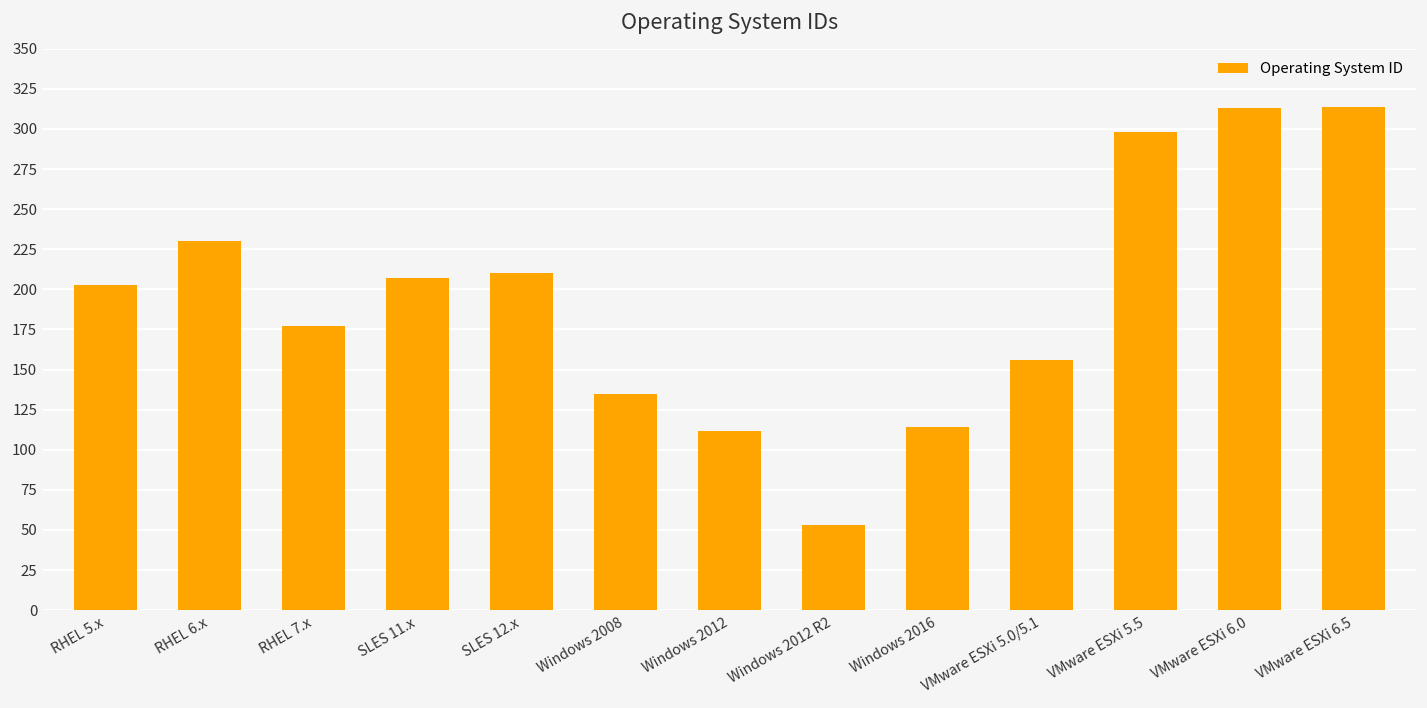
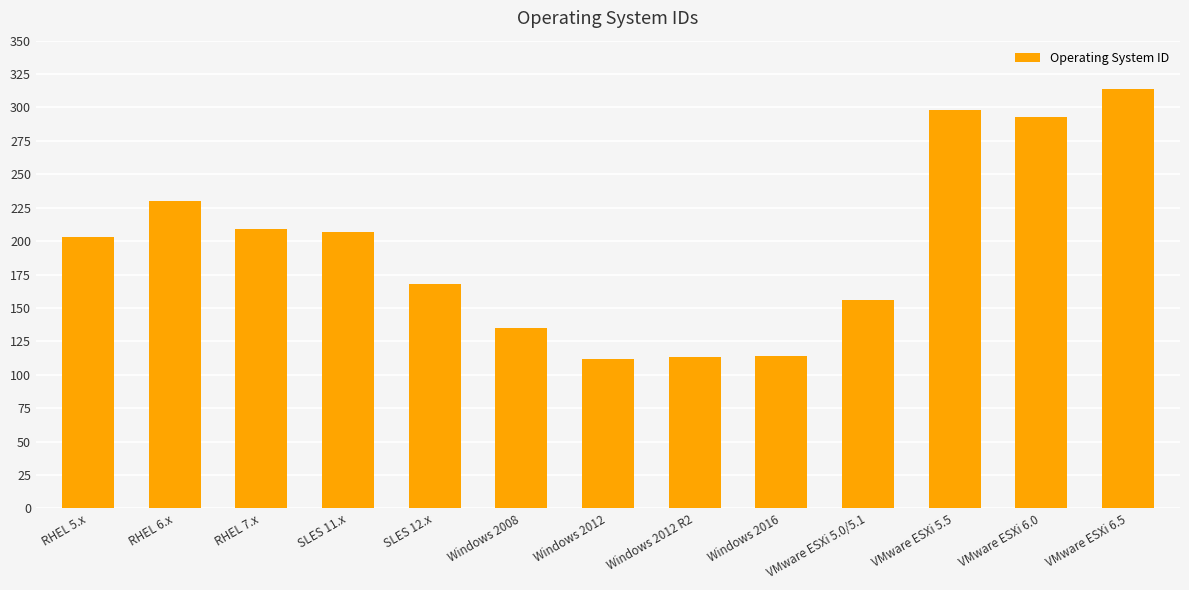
RHEL 7.x: 177 -> 209
SLES 12.x: 210 -> 168
Windows 2012 R2: 53 -> 113
VMware ESXi 6.0: 313 -> 293
